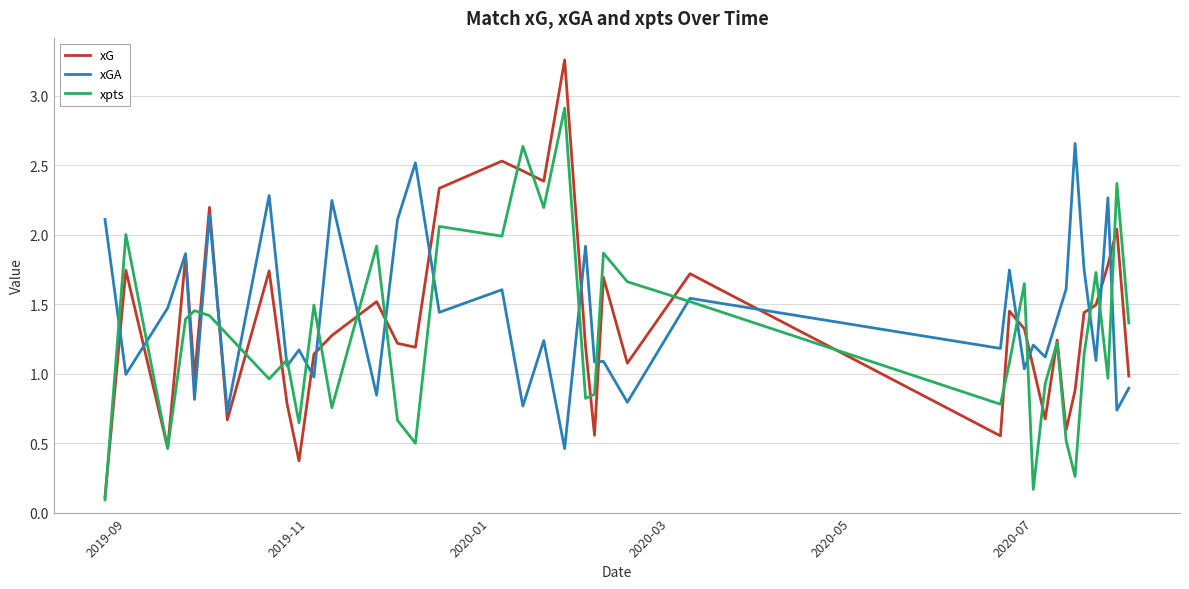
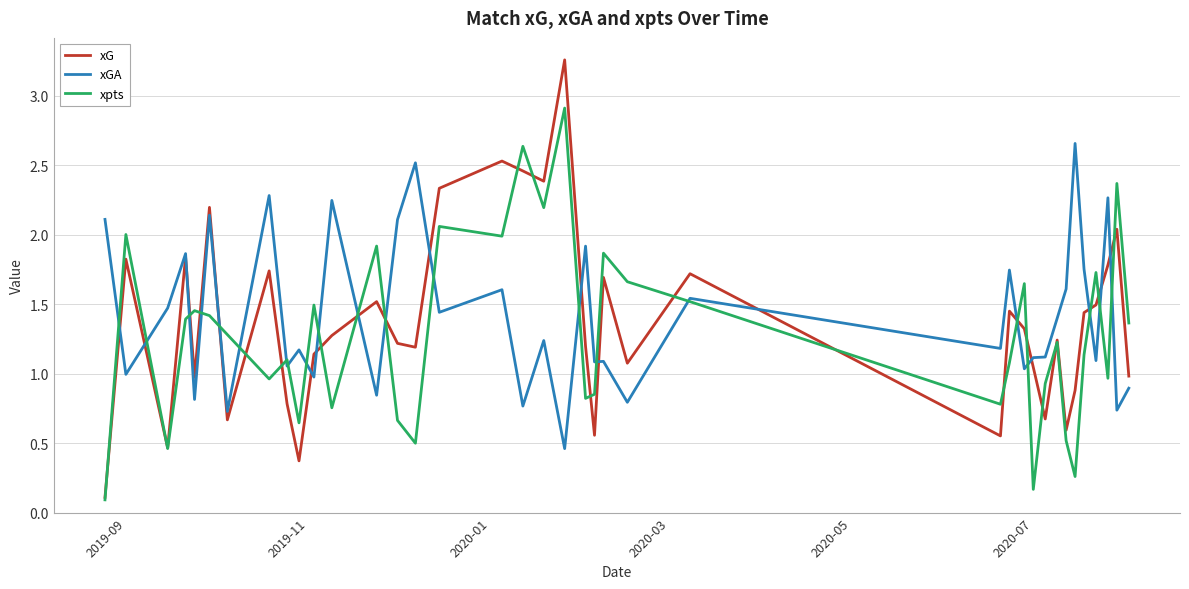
xG, 2019-09: 1.74 -> 1.82
xGA, 2020-07: 1.21 -> 1.12
